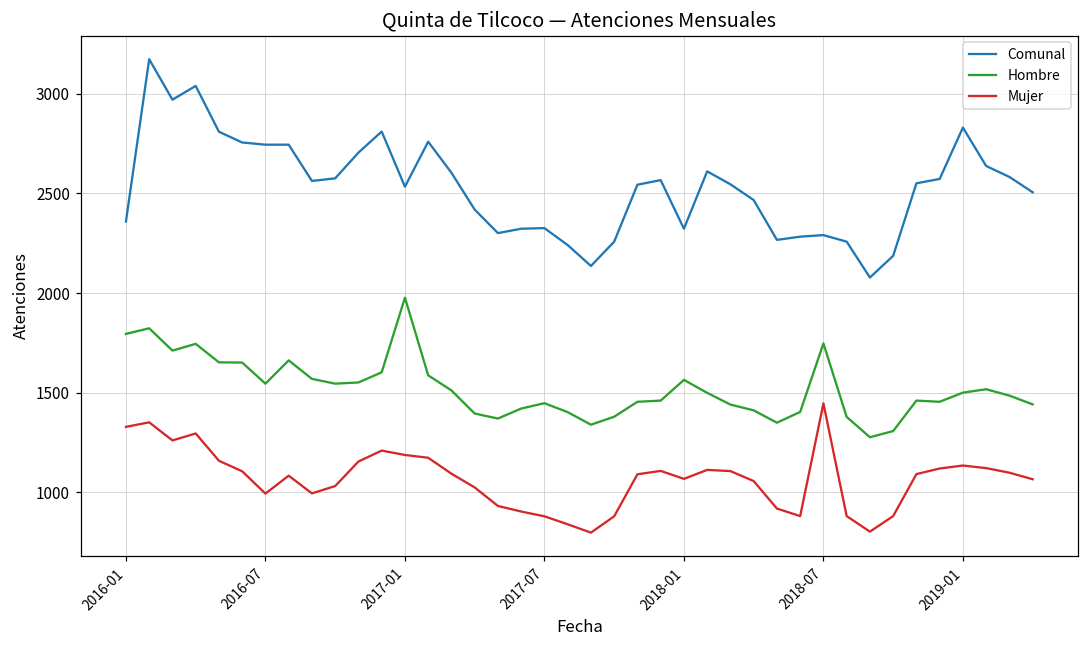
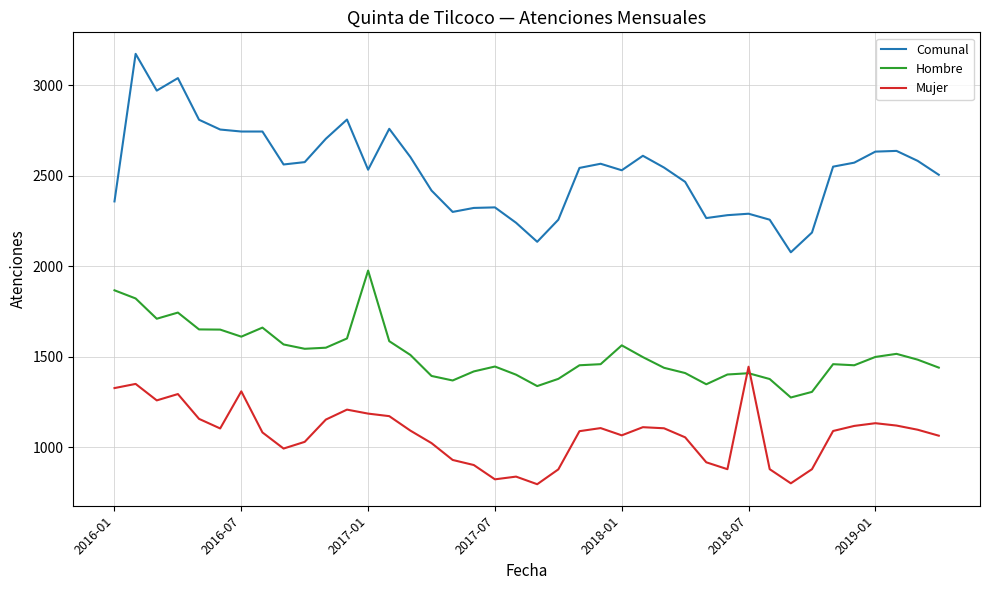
Hombre, 2016-01: 1800 -> 1870
Hombre, 2016-07: 1550 -> 1610
Mujer, 2016-07: 990 -> 1310
Mujer, 2017-07: 880 -> 820
Comunal, 2018-01: 2320 -> 2530
Hombre, 2018-07: 1750 -> 1410
Comunal, 2019-01: 2830 -> 2630
